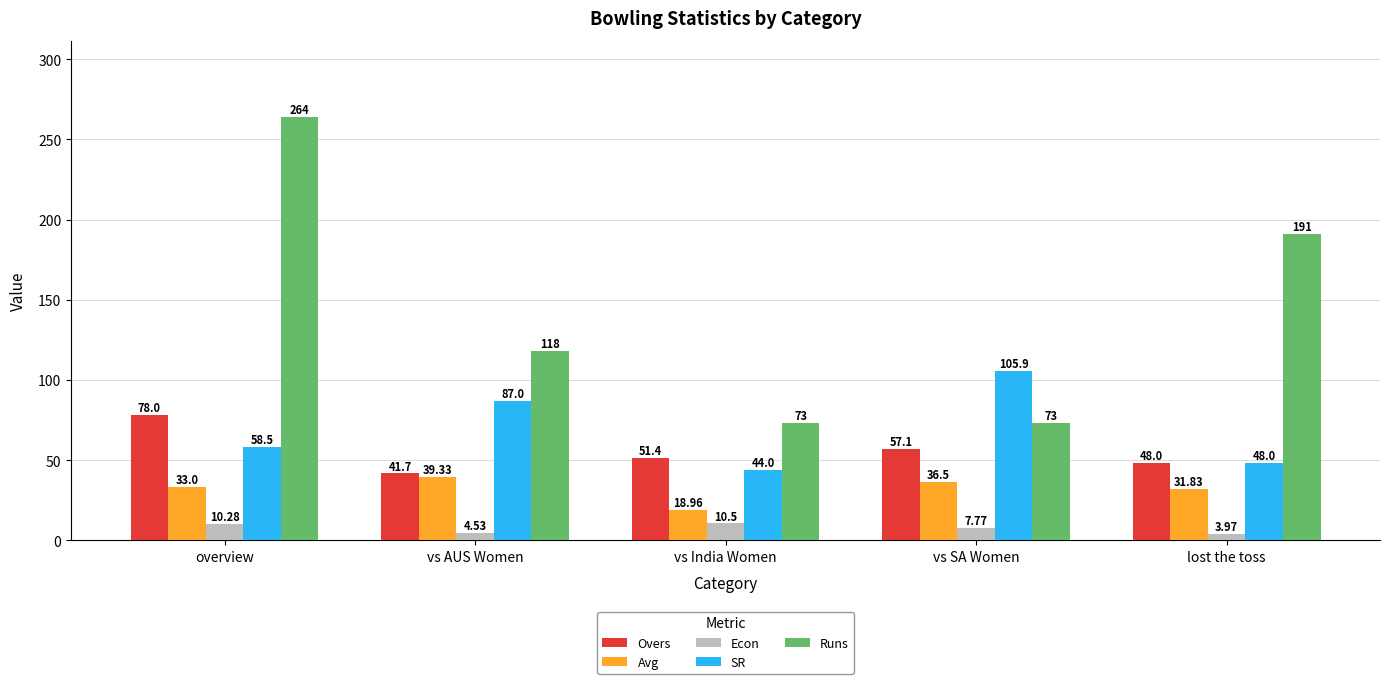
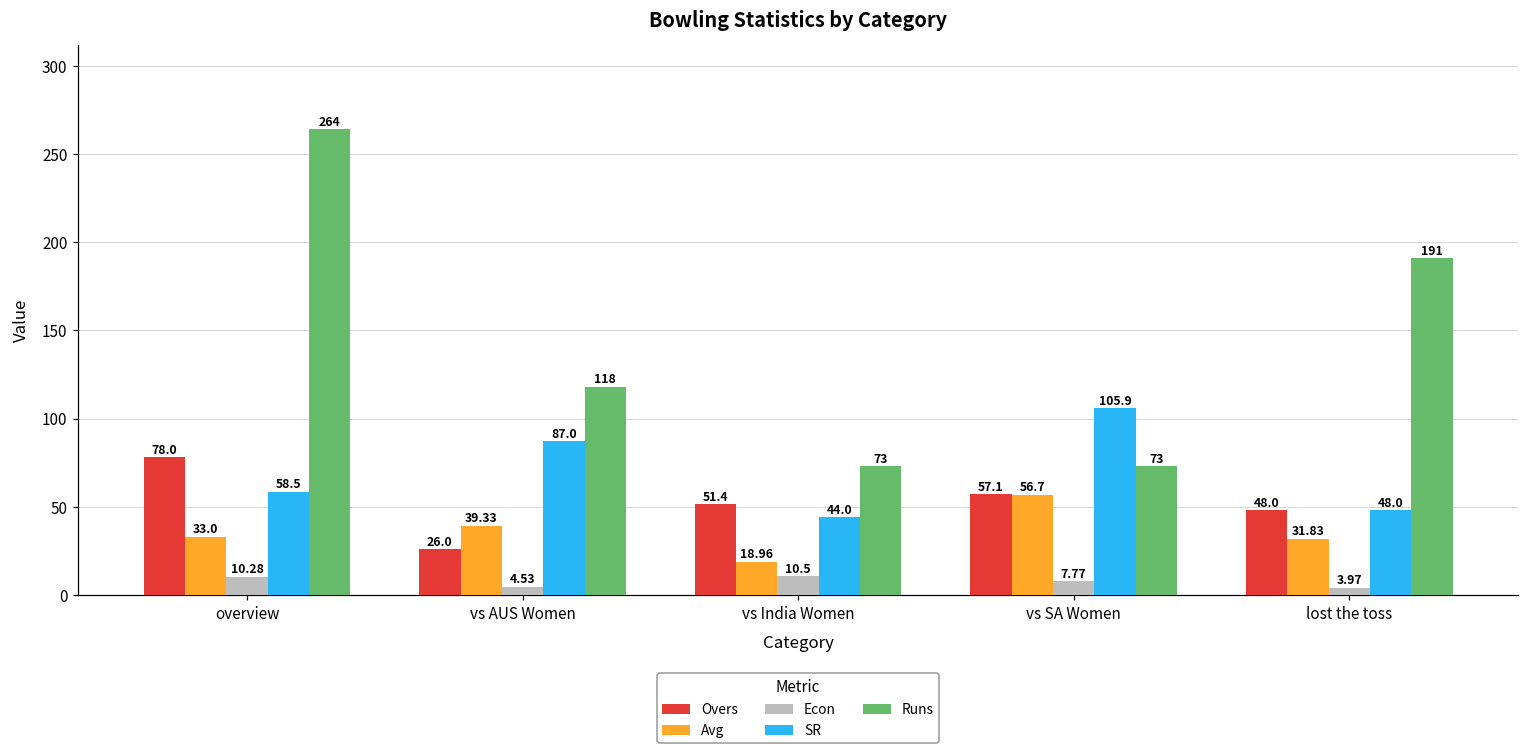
Overs, vs AUS Women: 41.7 -> 26.0
Avg, vs SA Women: 36.5 -> 56.7
